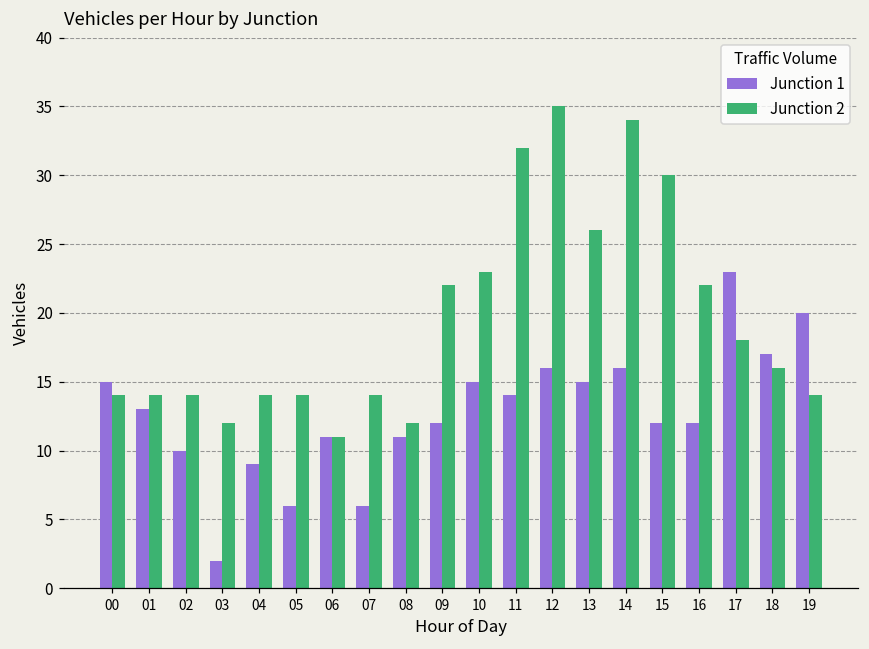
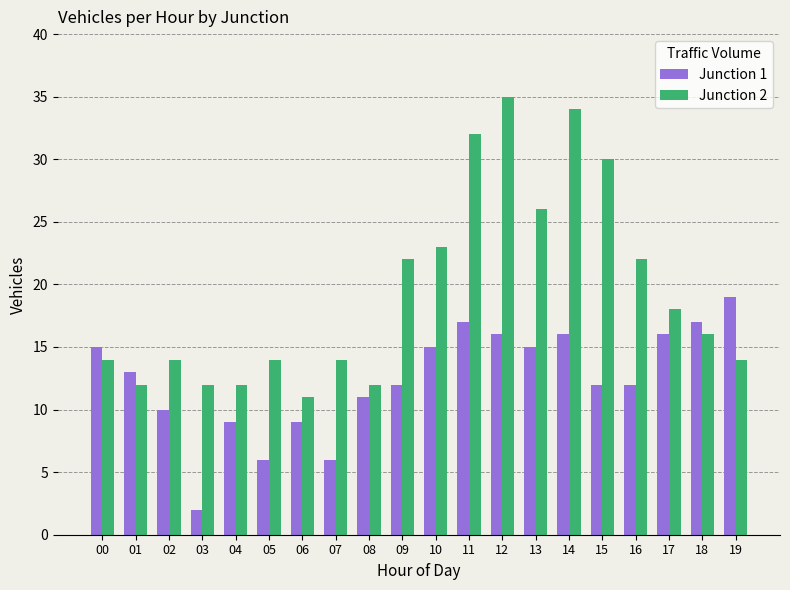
Junction 2, 01: 14 -> 12
Junction 2, 04: 14 -> 12
Junction 1, 06: 11 -> 9
Junction 1, 11: 14 -> 17
Junction 1, 17: 23 -> 16
Junction 1, 19: 20 -> 19
